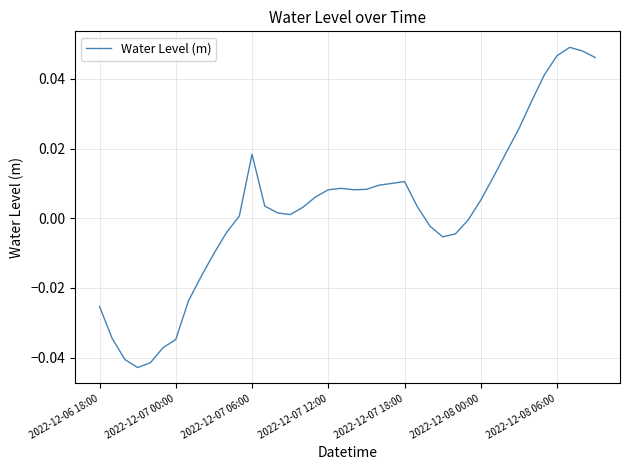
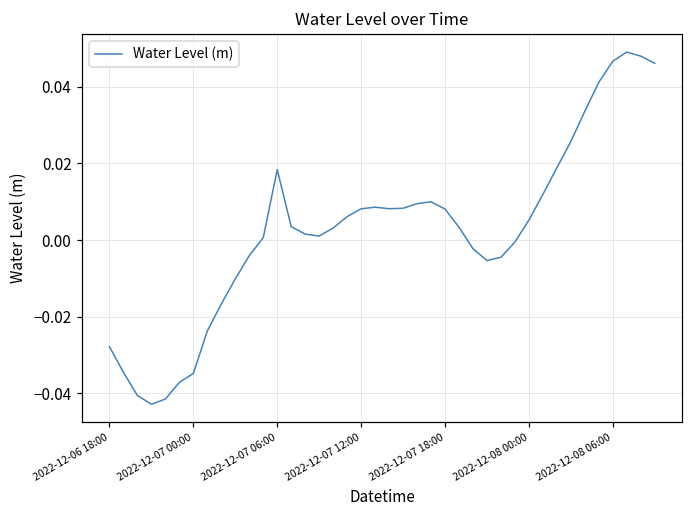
2022-12-06 18:00: -0.025 -> -0.028
2022-12-07 18:00: 0.011 -> 0.008
